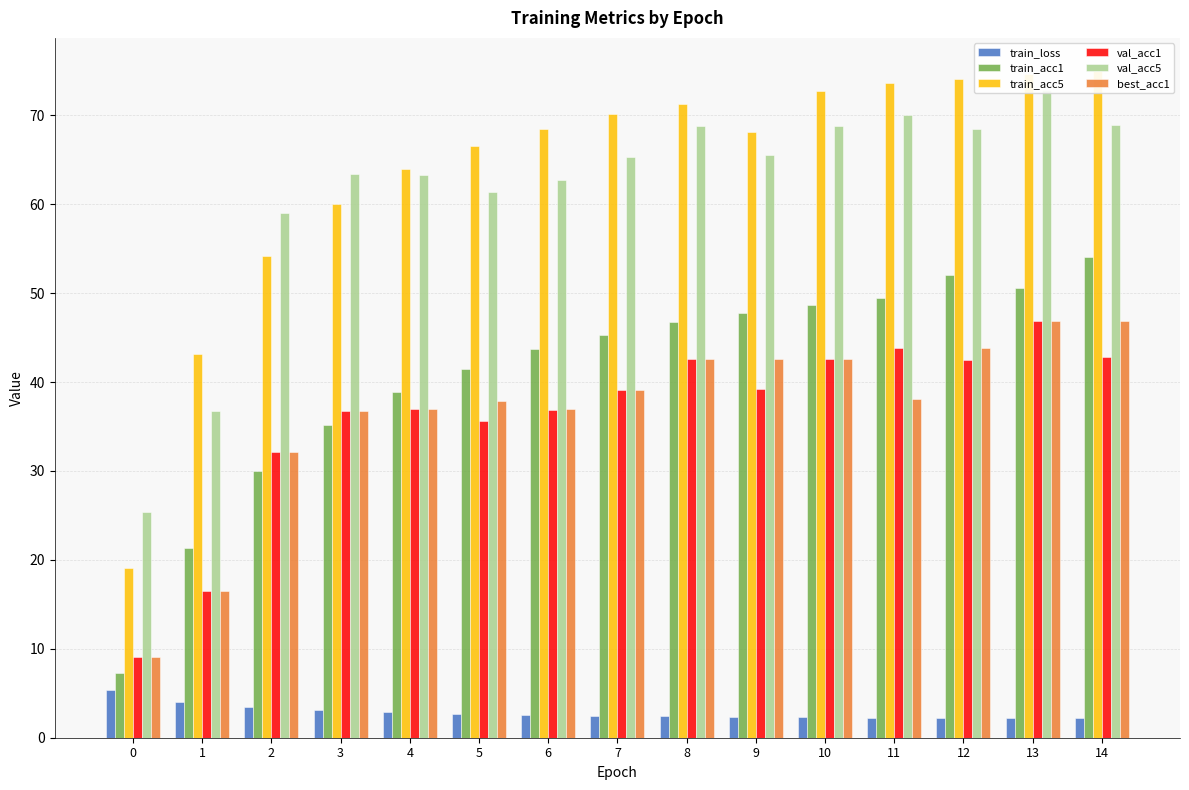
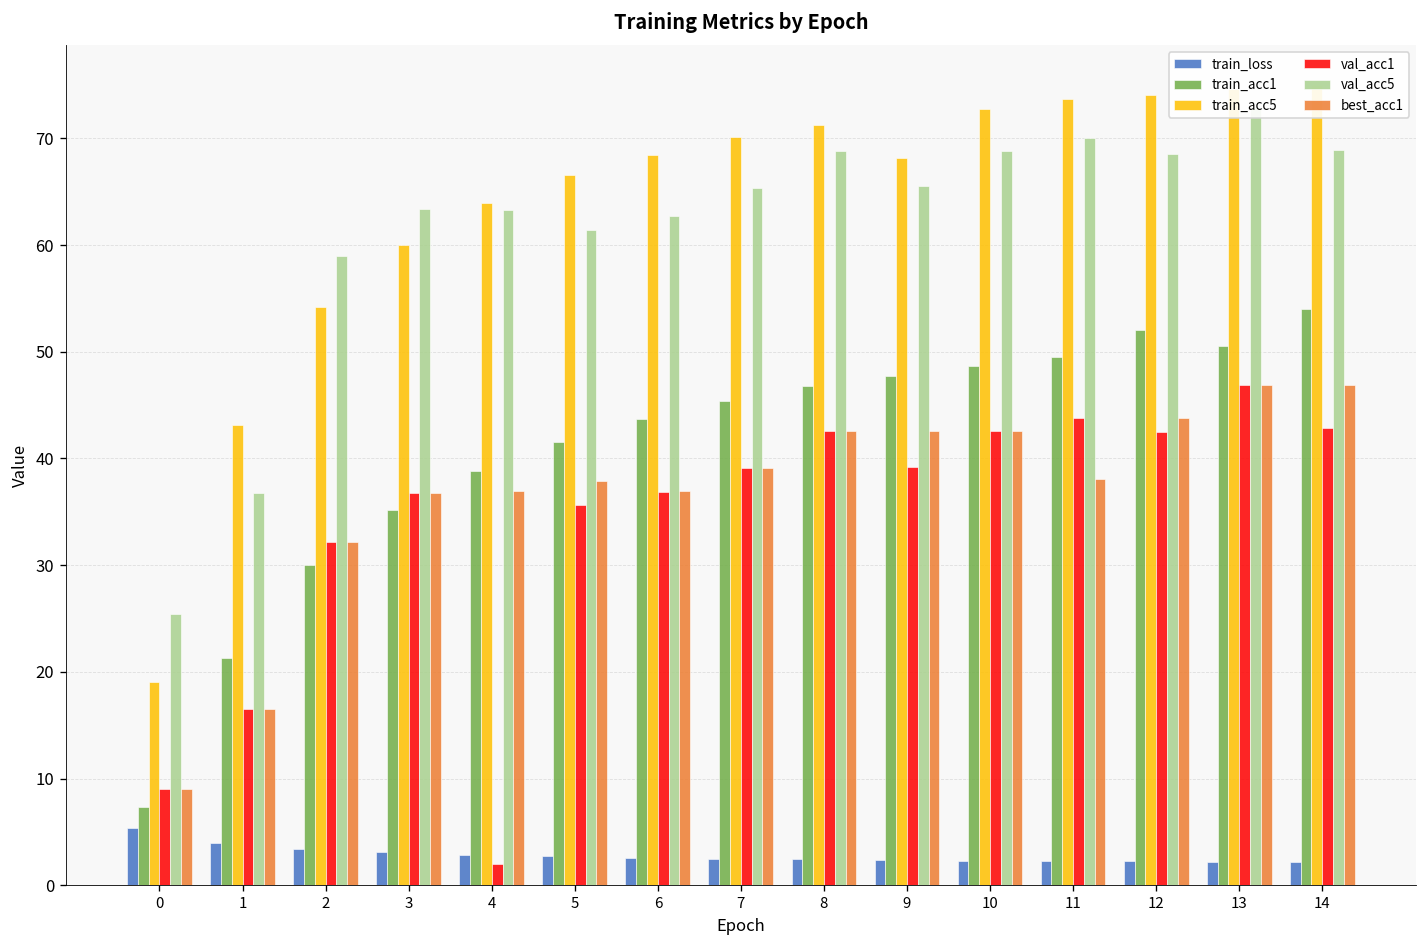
val_acc1, 4: 37 -> 2
